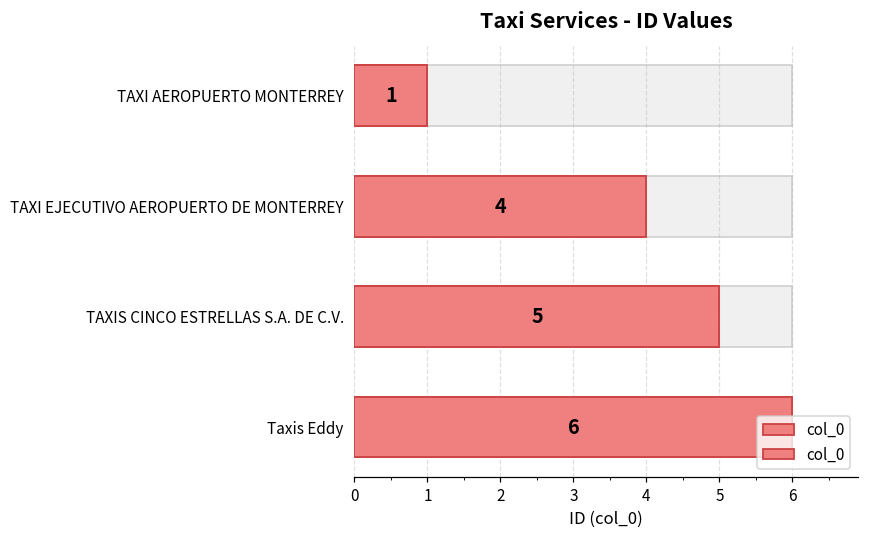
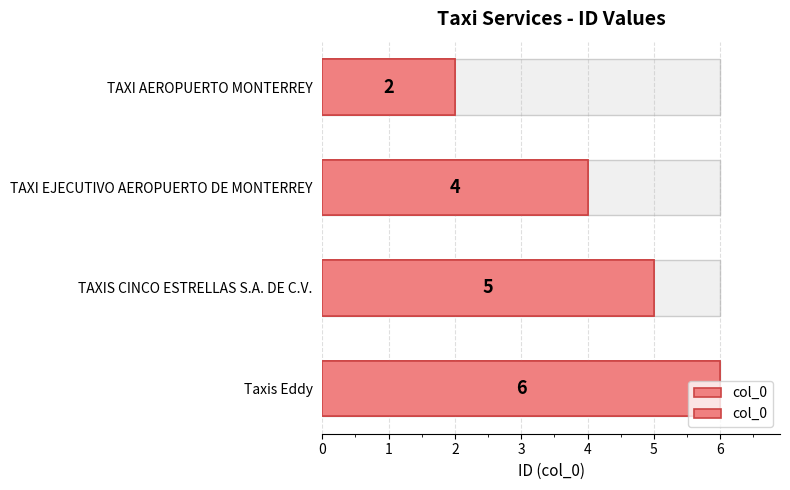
col_0, TAXI AEROPUERTO MONTERREY: 1 -> 2
